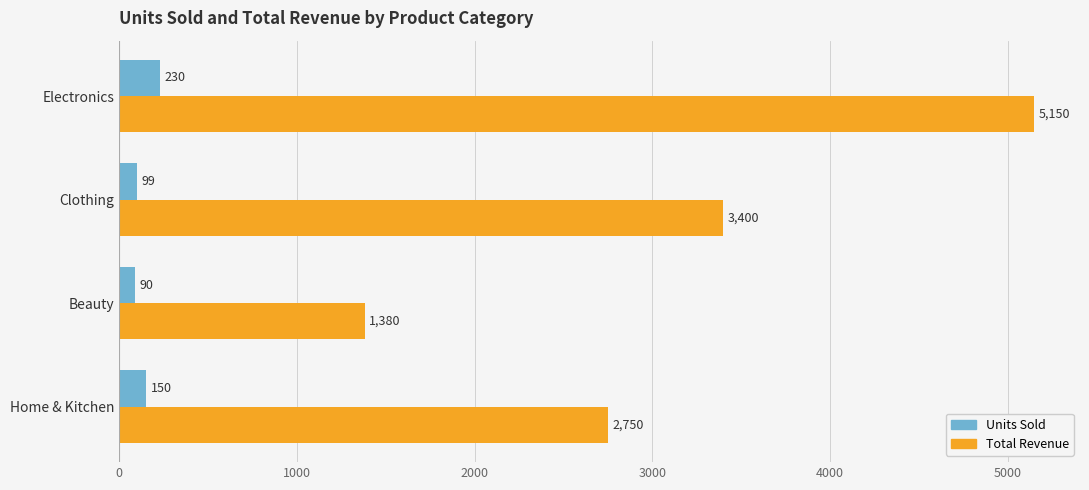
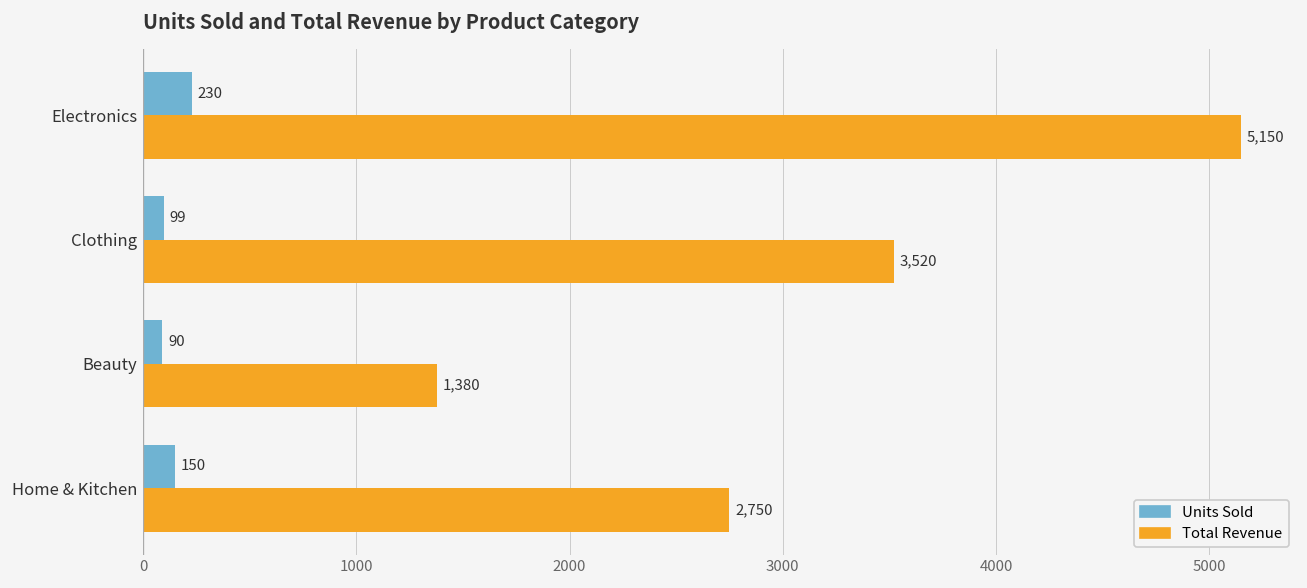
Total Revenue, Clothing: 3,400 -> 3,520
